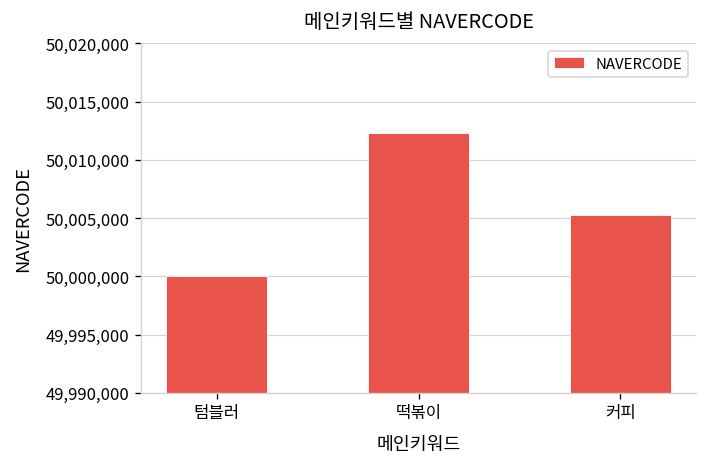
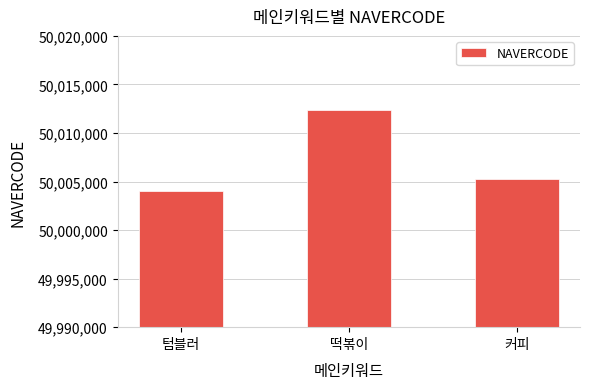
텀블러: 50,000,000 -> 50,004,000
